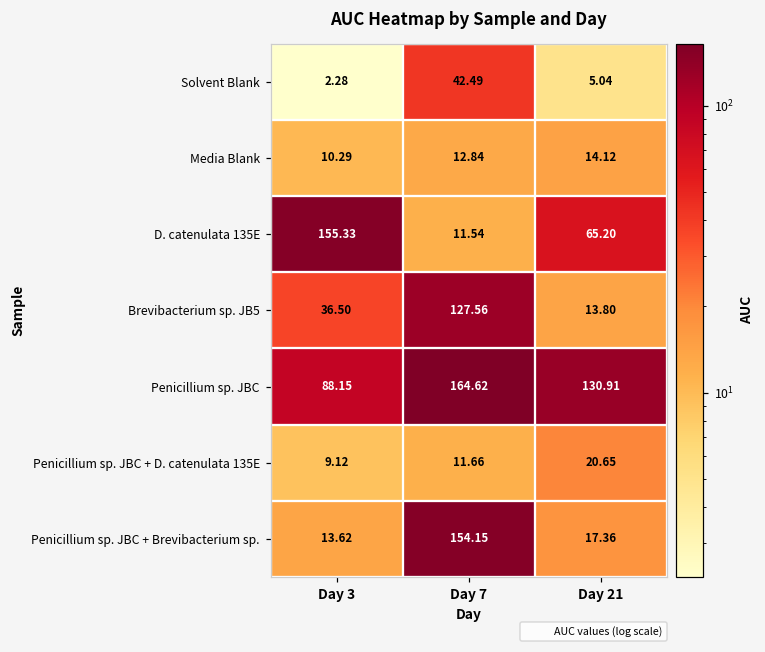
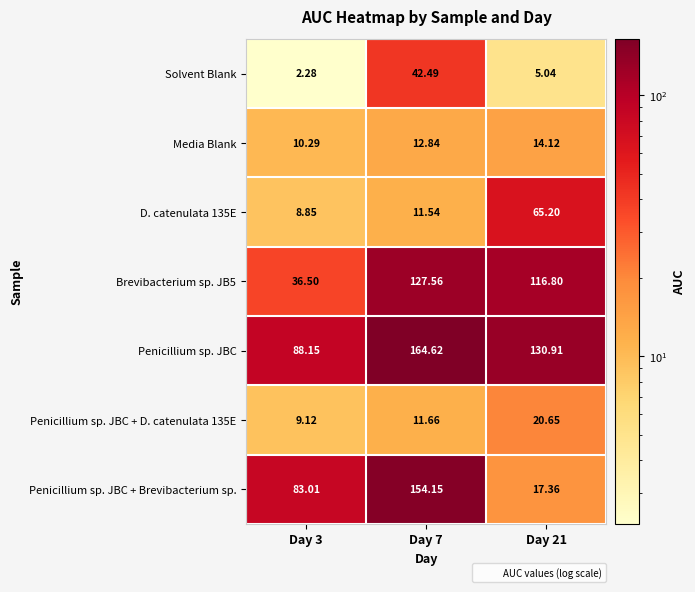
D. catenulata 135E, Day 3: 155.33 -> 8.85
Brevibacterium sp. JB5, Day 21: 13.80 -> 116.80
Penicillium sp. JBC + Brevibacterium sp., Day 3: 13.62 -> 83.01
